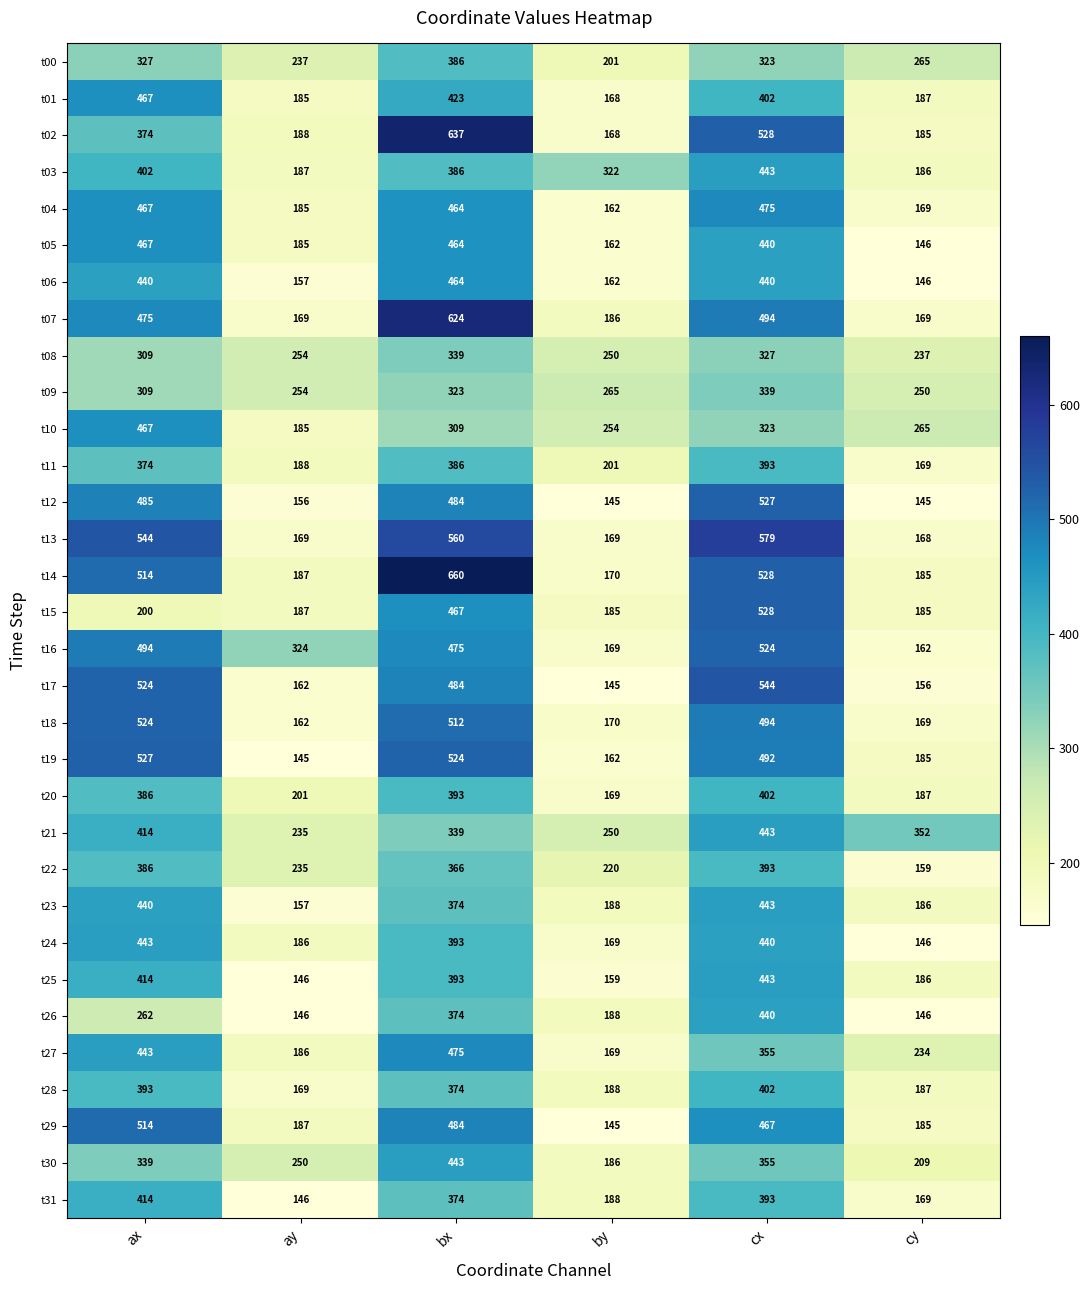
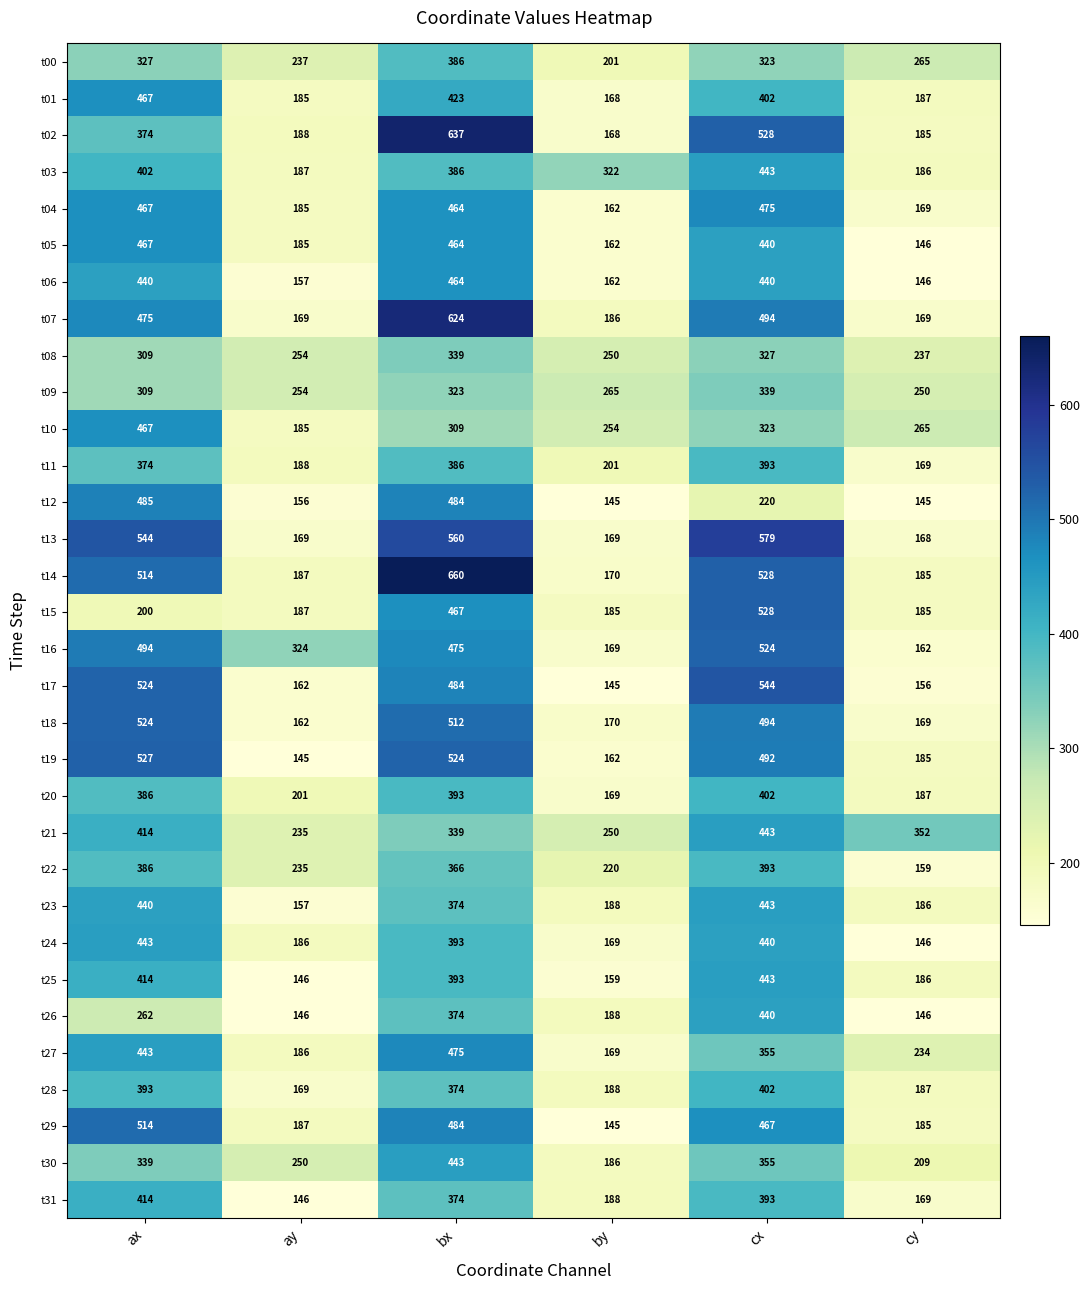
t12, cx: 527 -> 220
